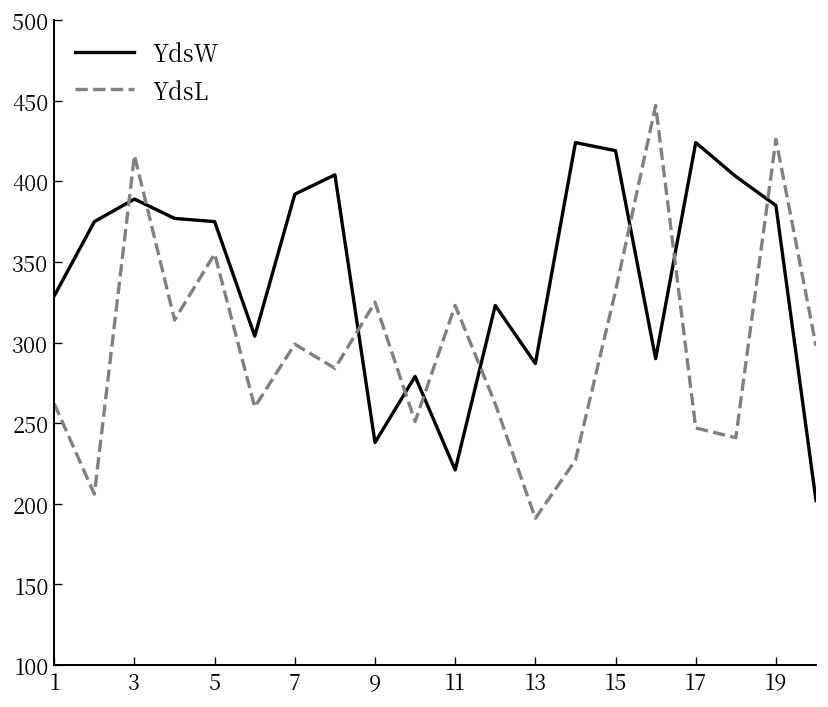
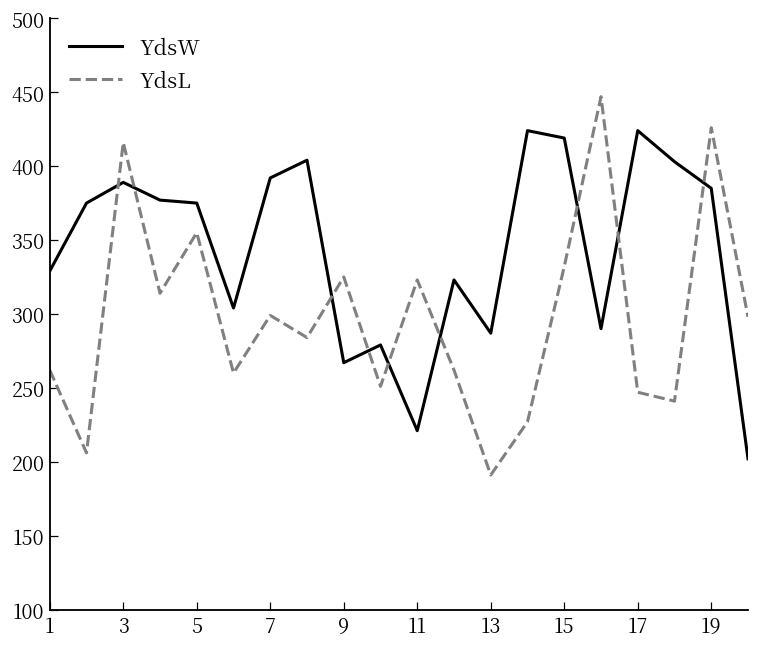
YdsW, 9: 238 -> 267
